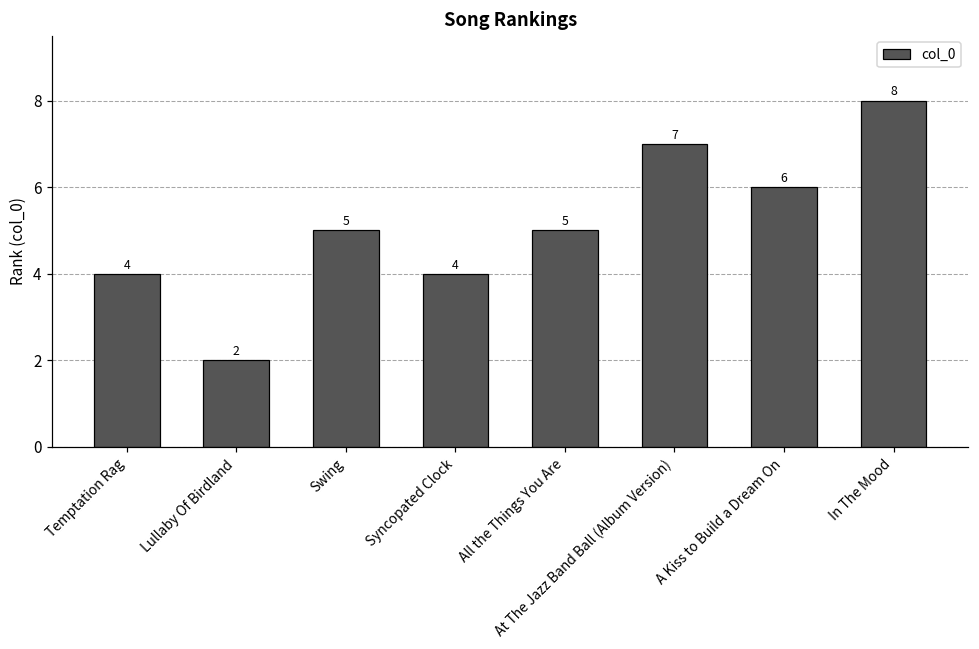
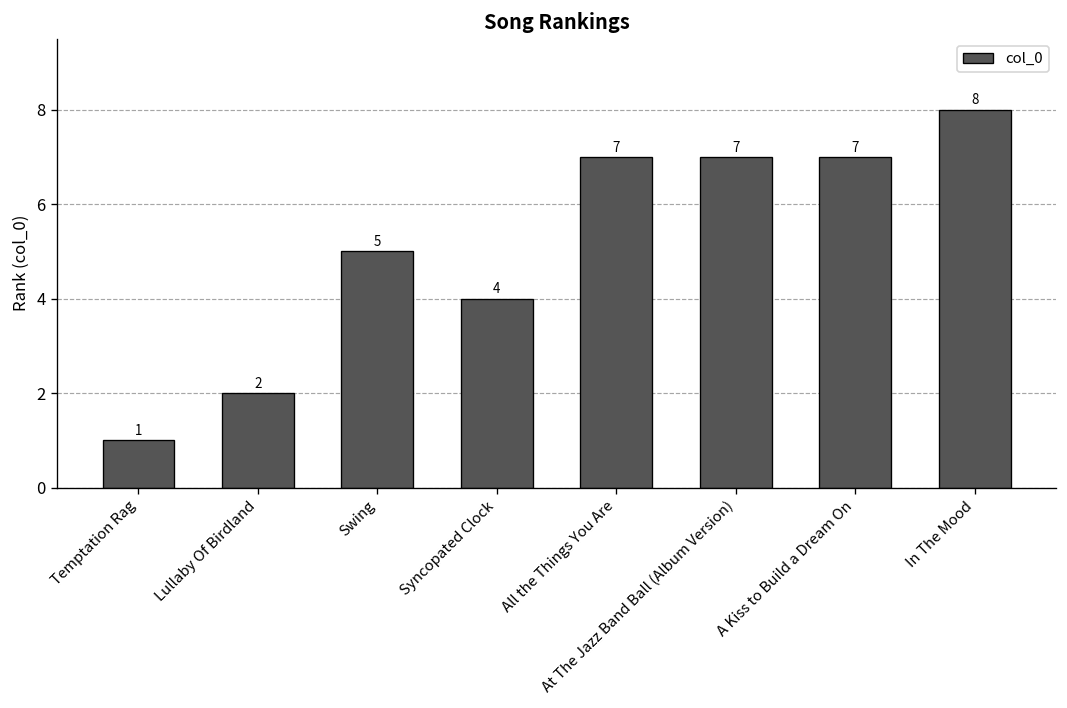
Temptation Rag: 4 -> 1
All the Things You Are: 5 -> 7
A Kiss to Build a Dream On: 6 -> 7
